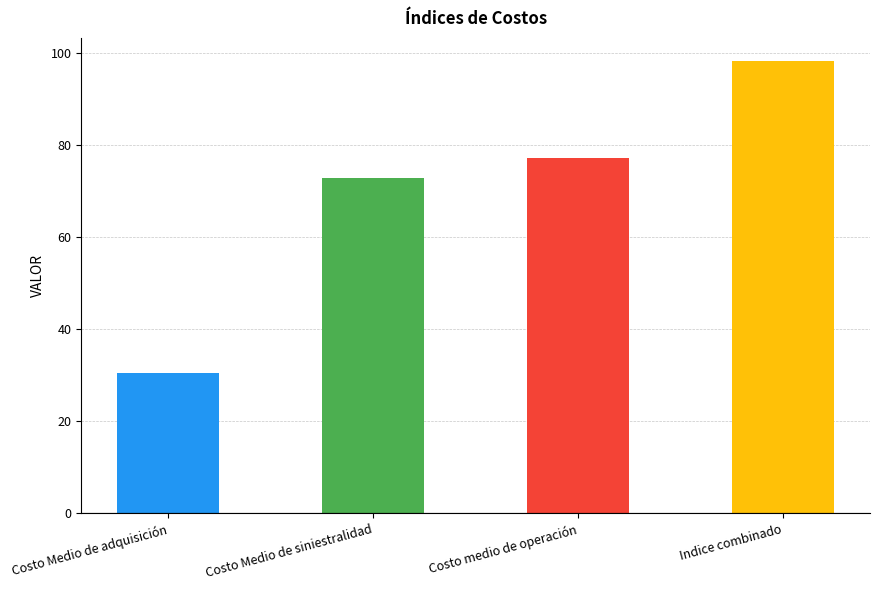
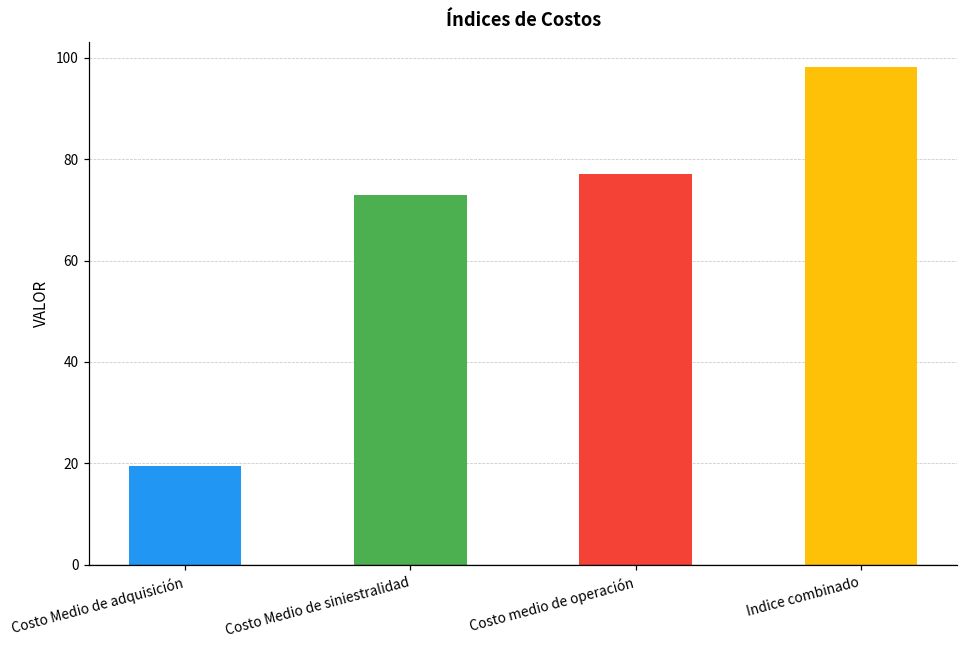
Costo Medio de adquisición: 31 -> 19
